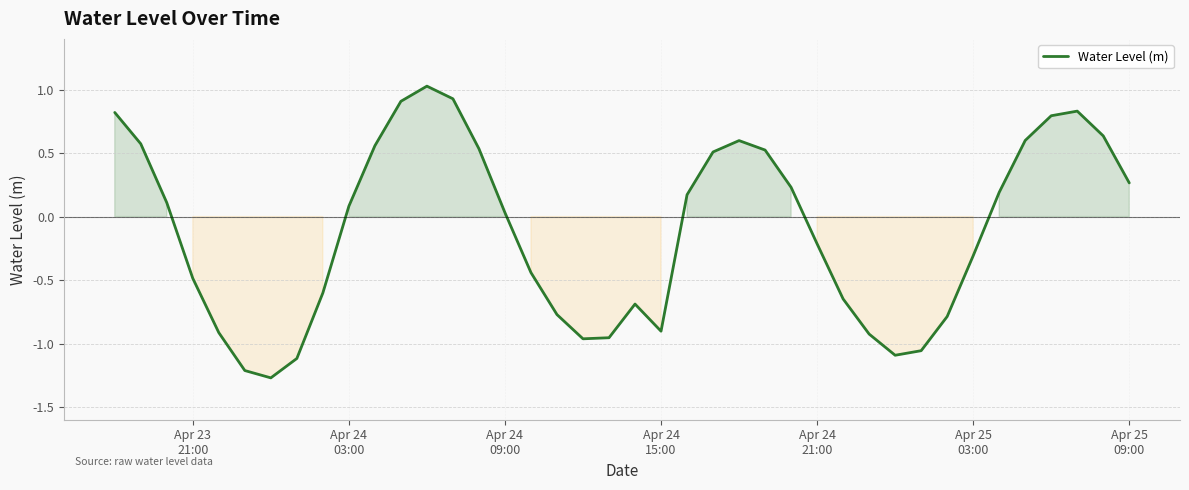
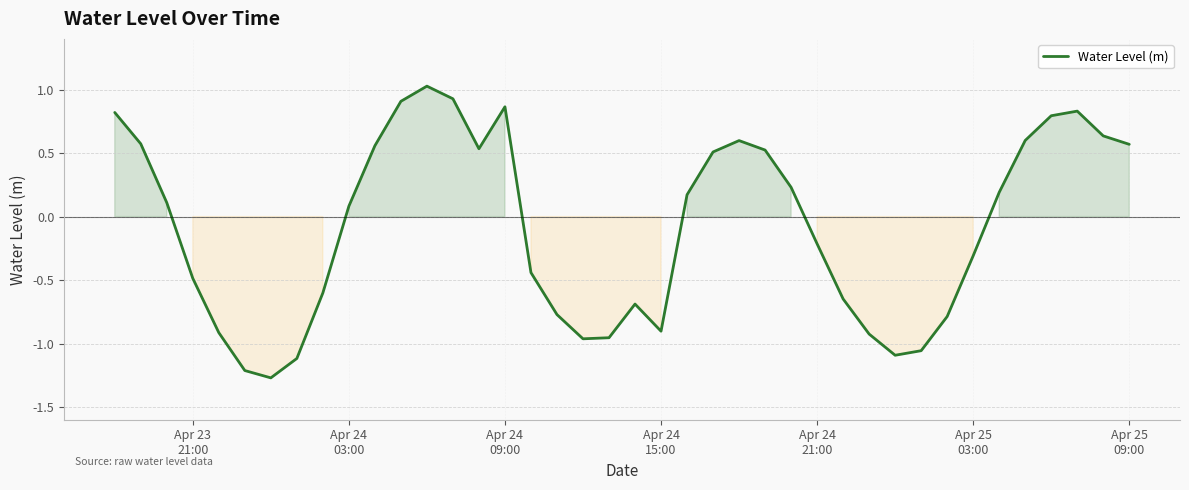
Apr 24 09:00: 0.03 -> 0.87
Apr 25 09:00: 0.27 -> 0.57
